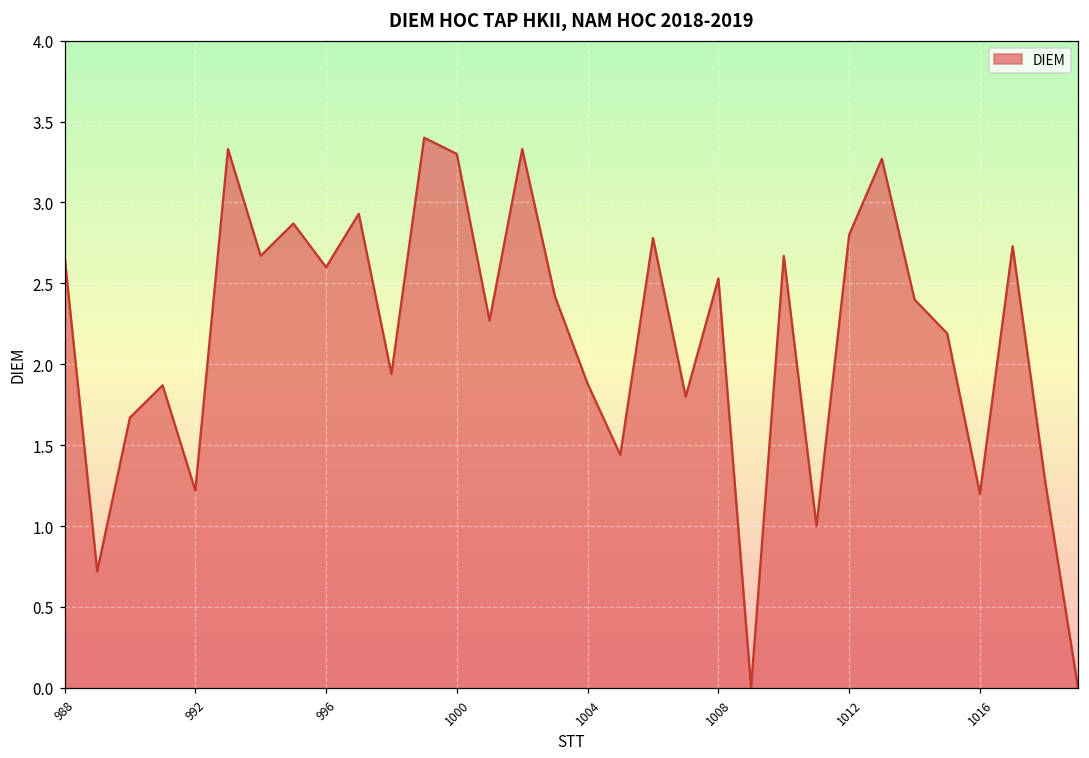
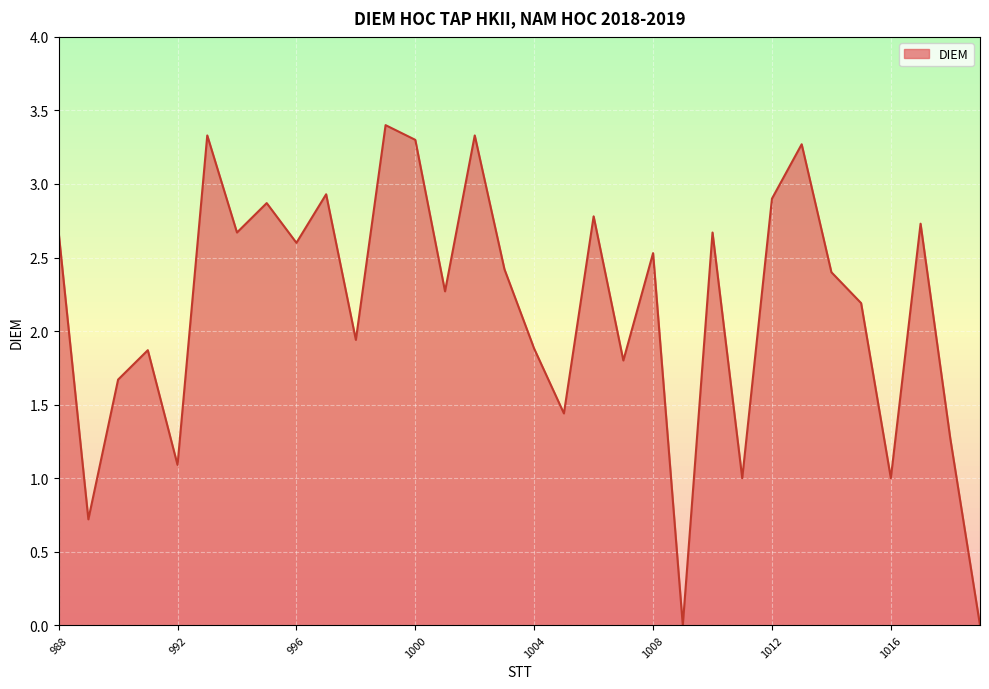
992: 1.22 -> 1.09
1012: 2.8 -> 2.9
1016: 1.2 -> 1.0
